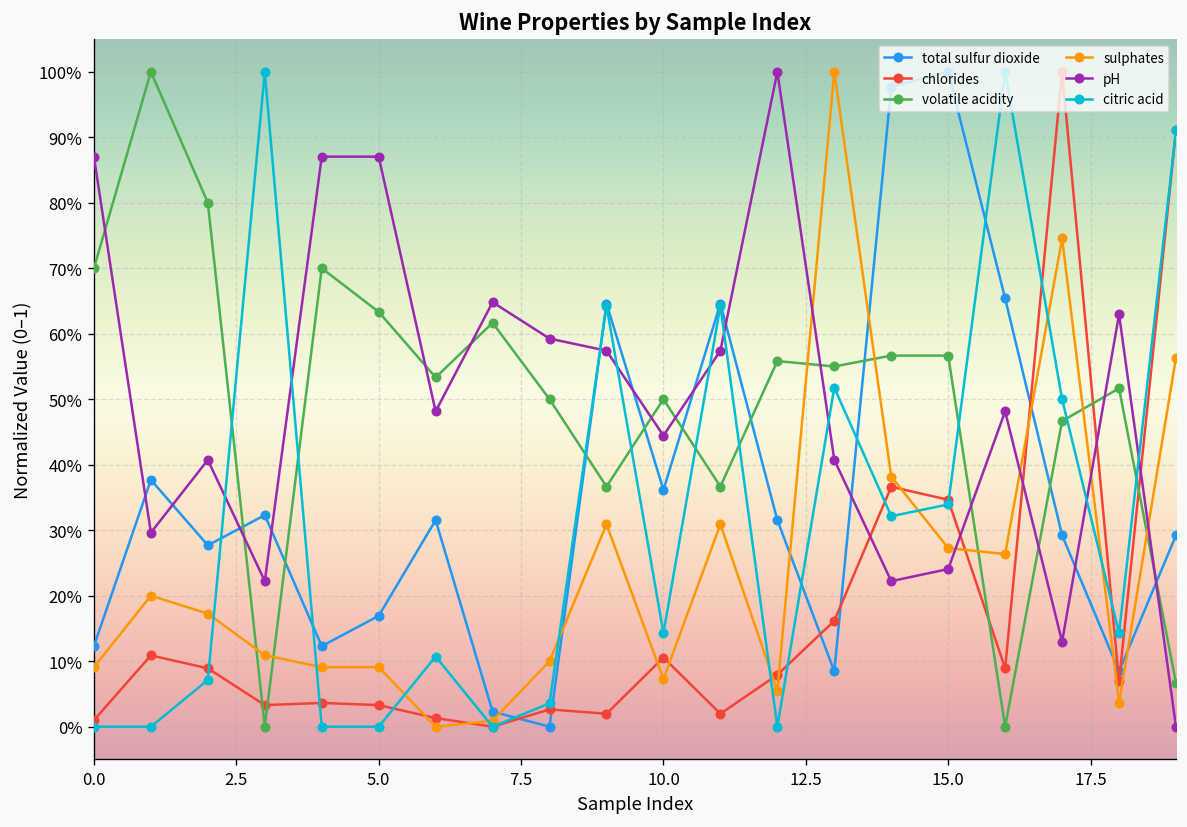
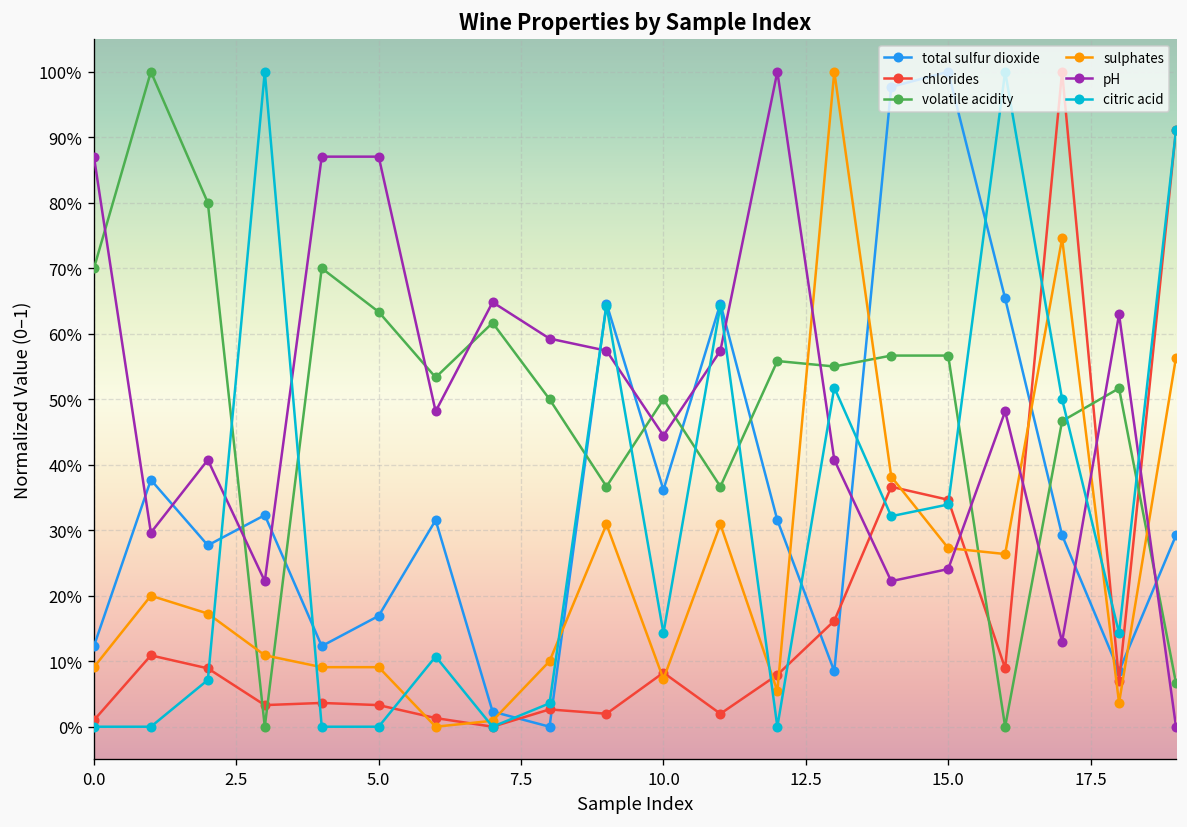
chlorides, 10.0: 11% -> 8%
